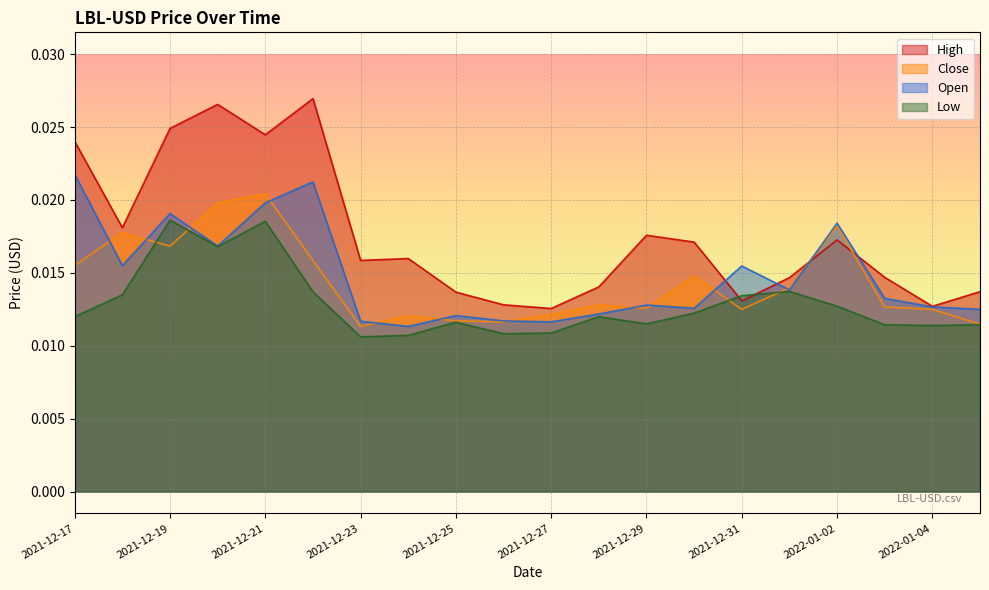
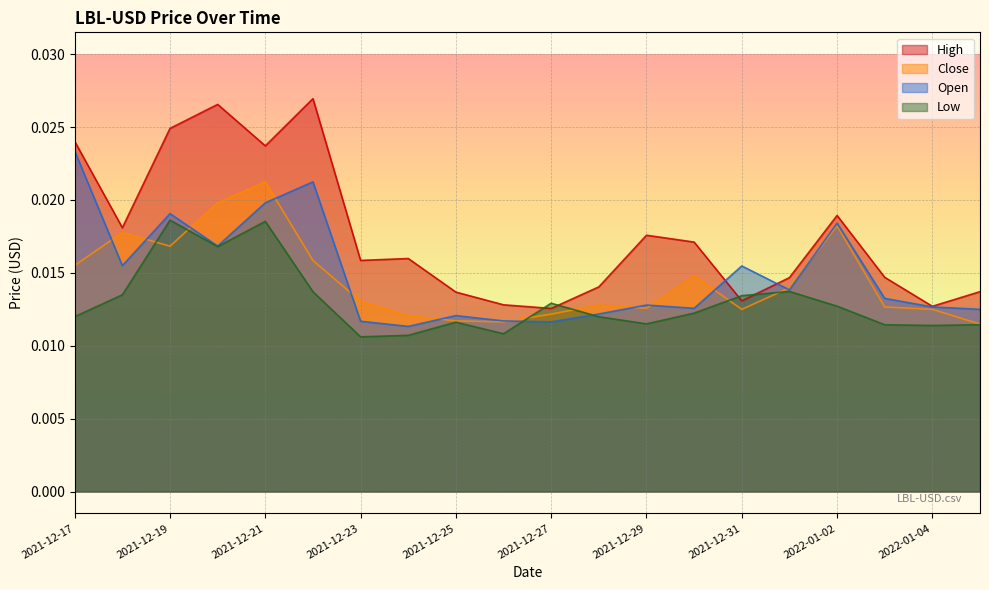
Open, 2021-12-17: 0.0218 -> 0.0234
High, 2021-12-21: 0.0245 -> 0.0237
Close, 2021-12-21: 0.0204 -> 0.0212
Close, 2021-12-23: 0.0113 -> 0.0131
Low, 2021-12-27: 0.0109 -> 0.0129
High, 2022-01-02: 0.0173 -> 0.0189
